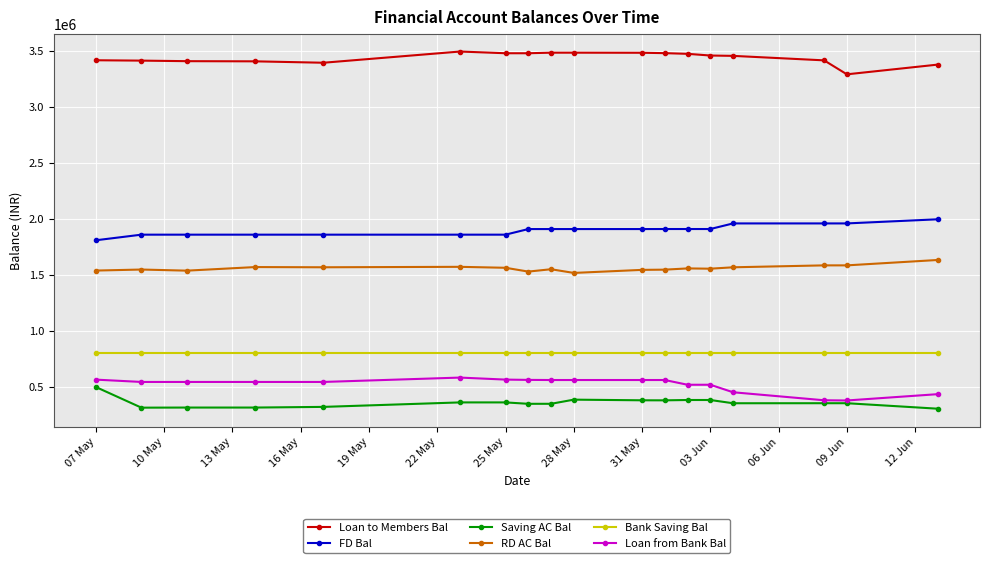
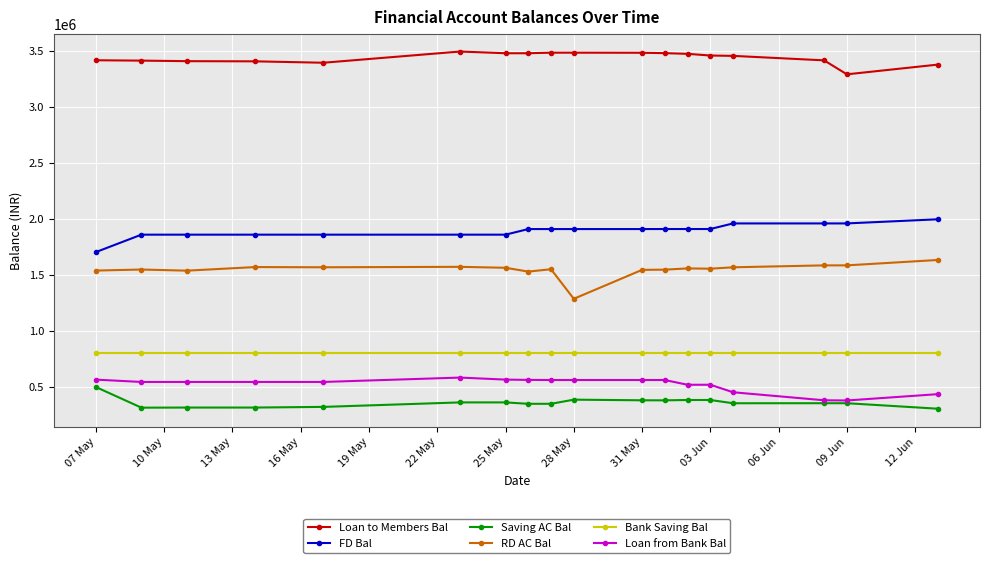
FD Bal, 07 May: 1810000 -> 1700000
RD AC Bal, 28 May: 1520000 -> 1290000
